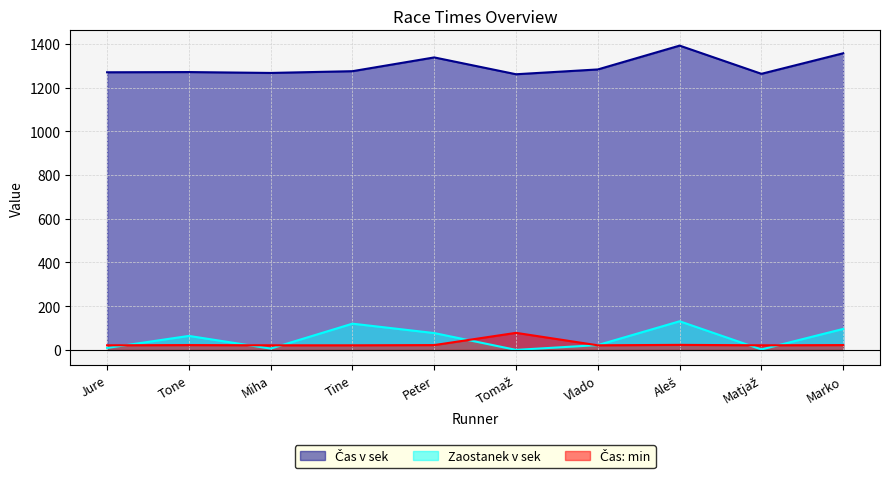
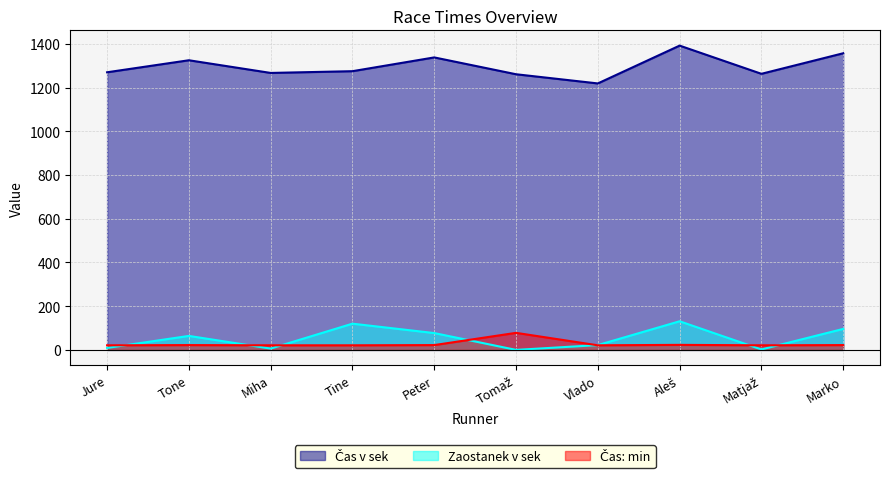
Čas v sek, Tone: 1270 -> 1330
Čas v sek, Vlado: 1280 -> 1220
